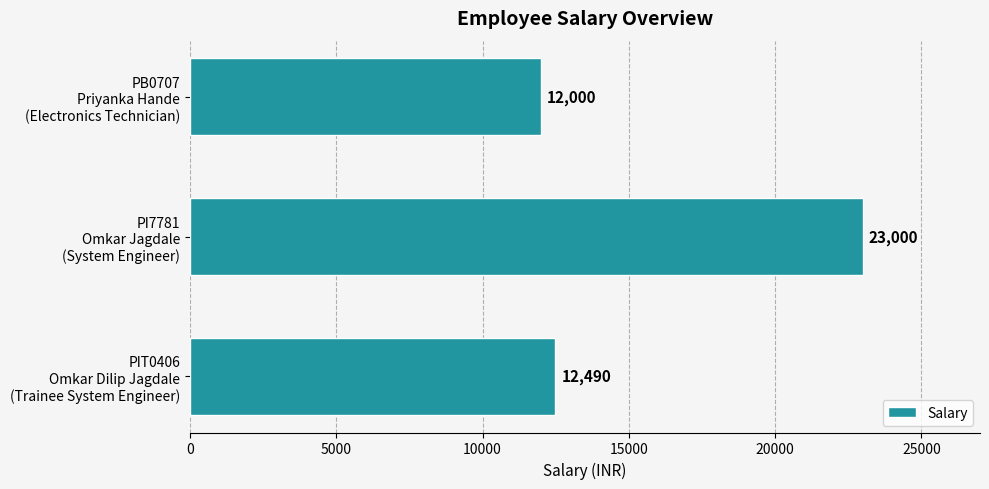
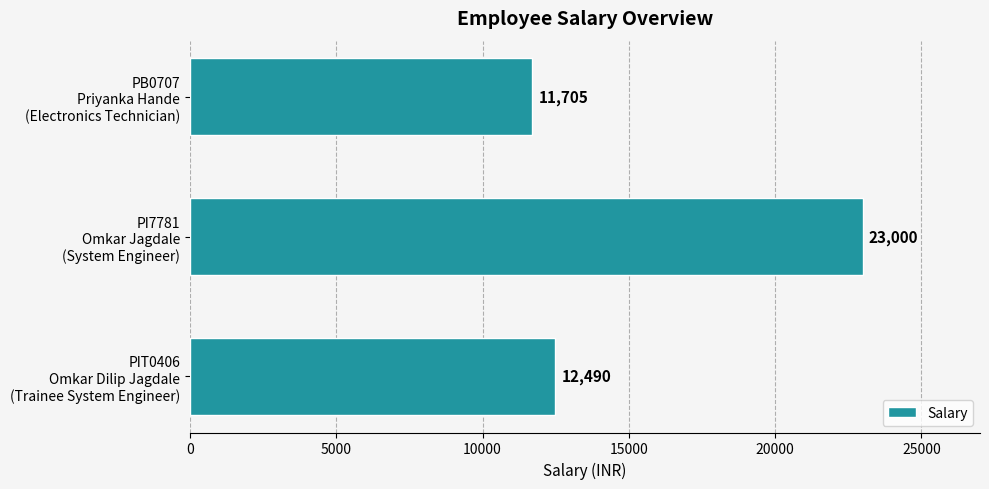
PB0707 Priyanka Hande (Electronics Technician): 12,000 -> 11,705
